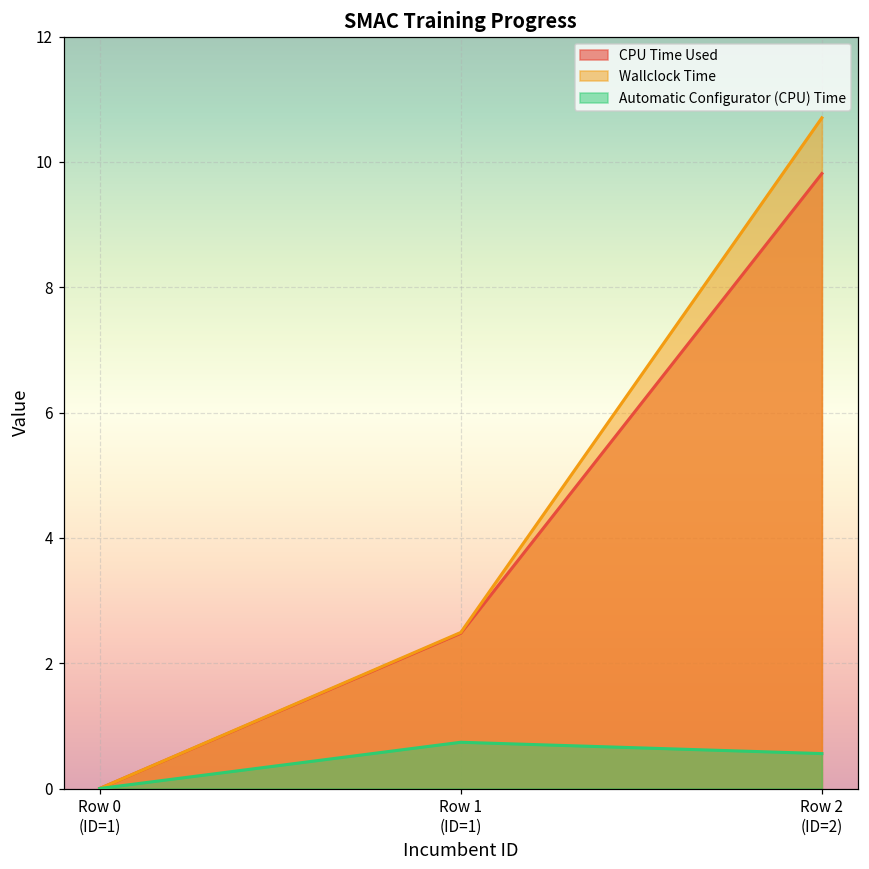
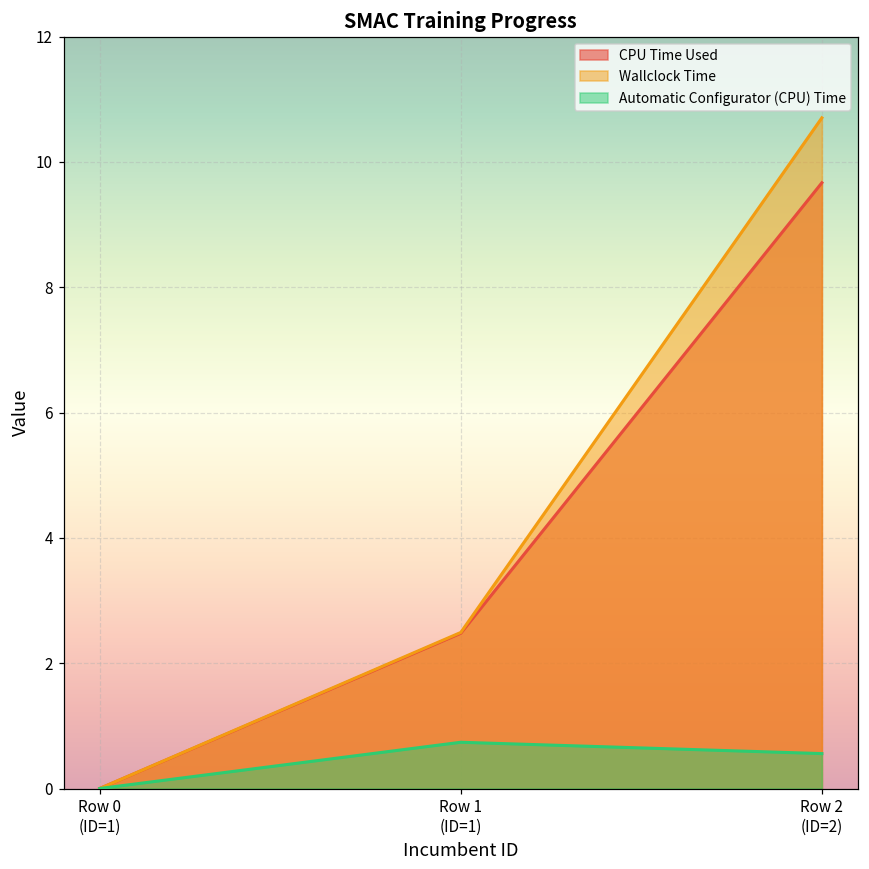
CPU Time Used, Row 2 (ID=2): 9.8 -> 9.7
